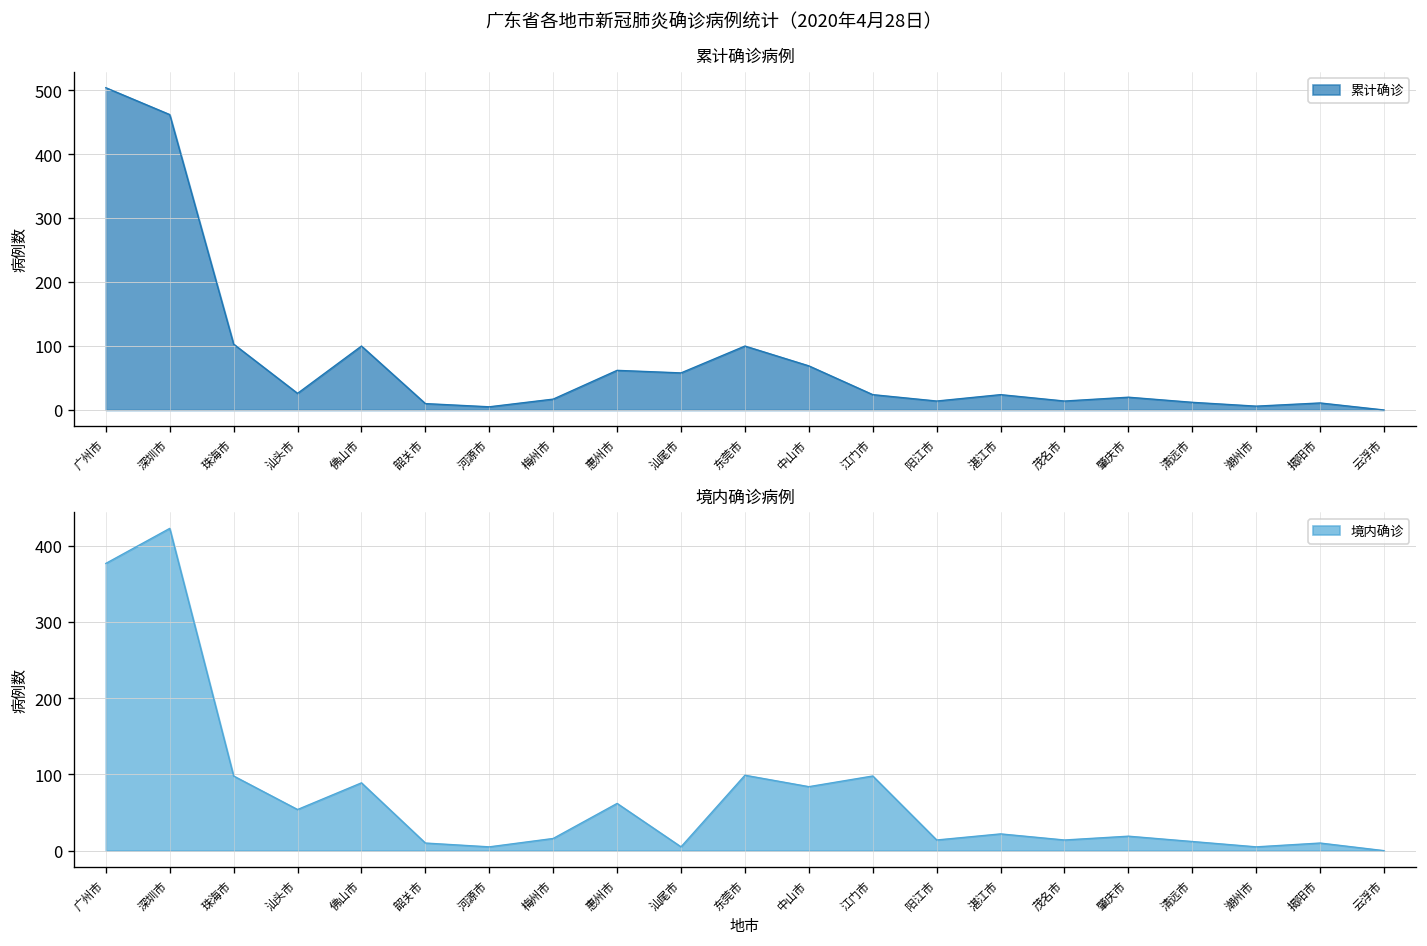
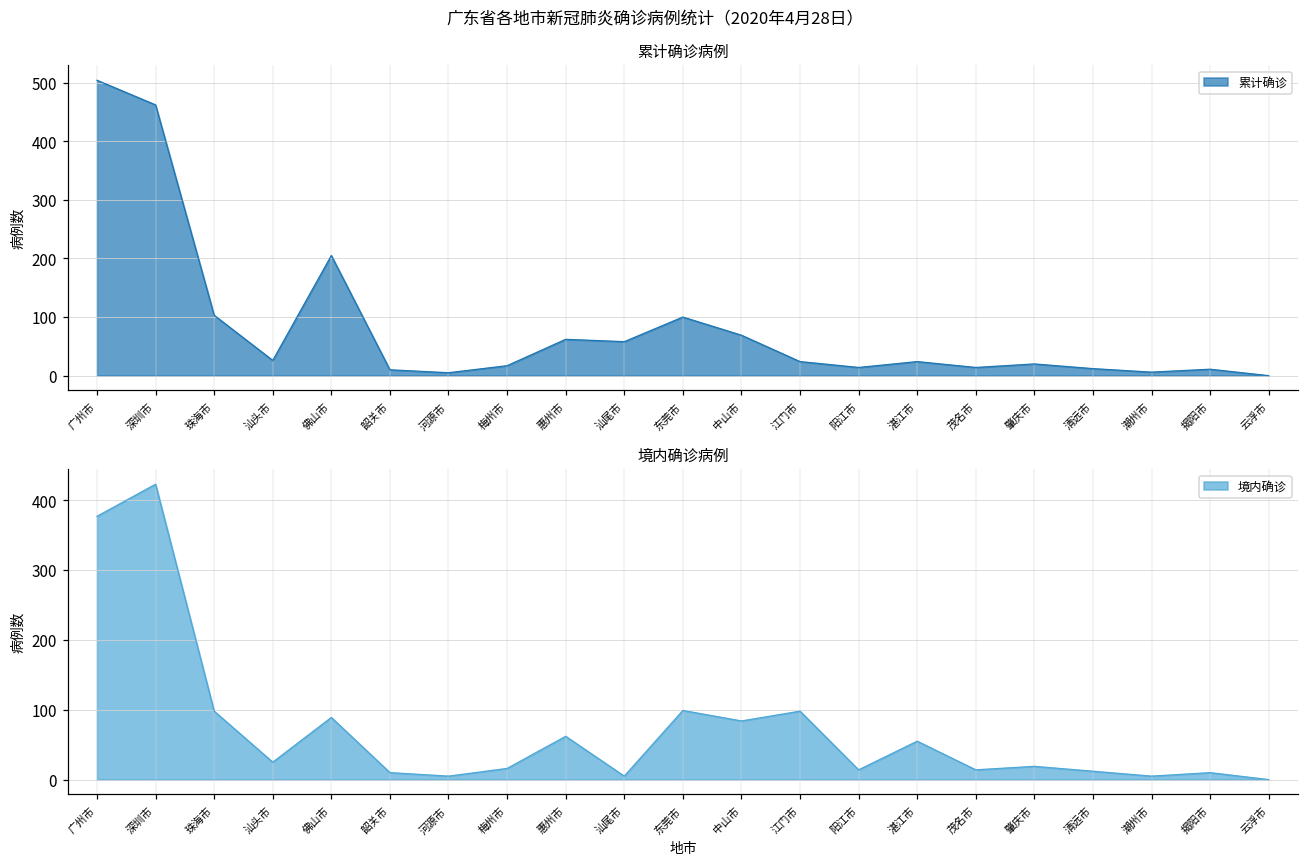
累计确诊病例, 佛山市: 100 -> 210
境内确诊病例, 汕头市: 50 -> 30
境内确诊病例, 湛江市: 20 -> 60
